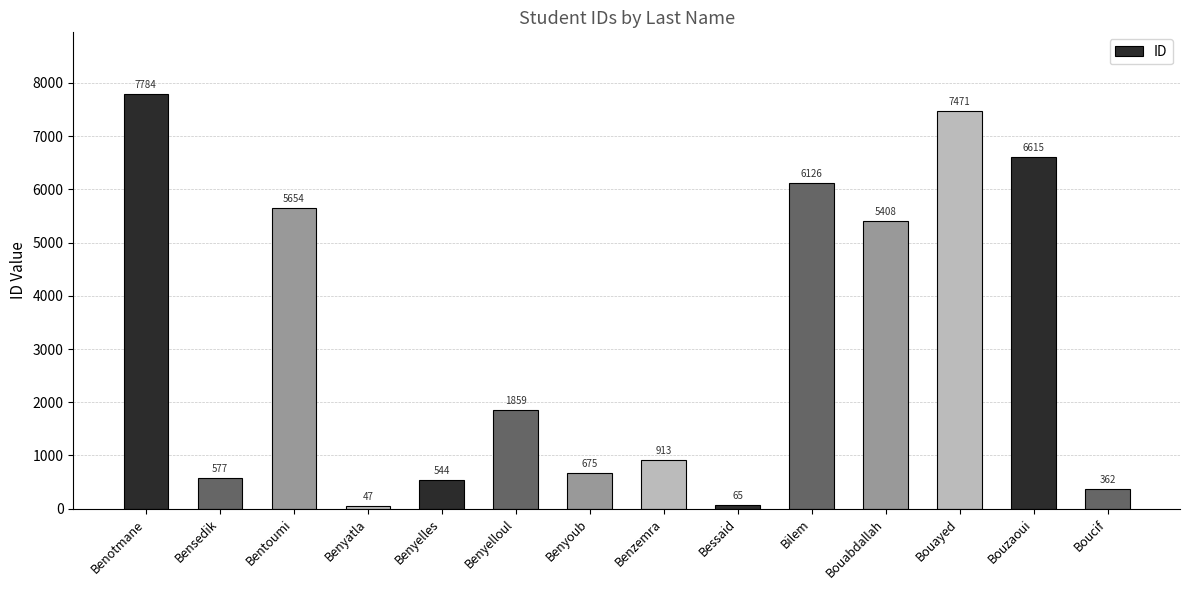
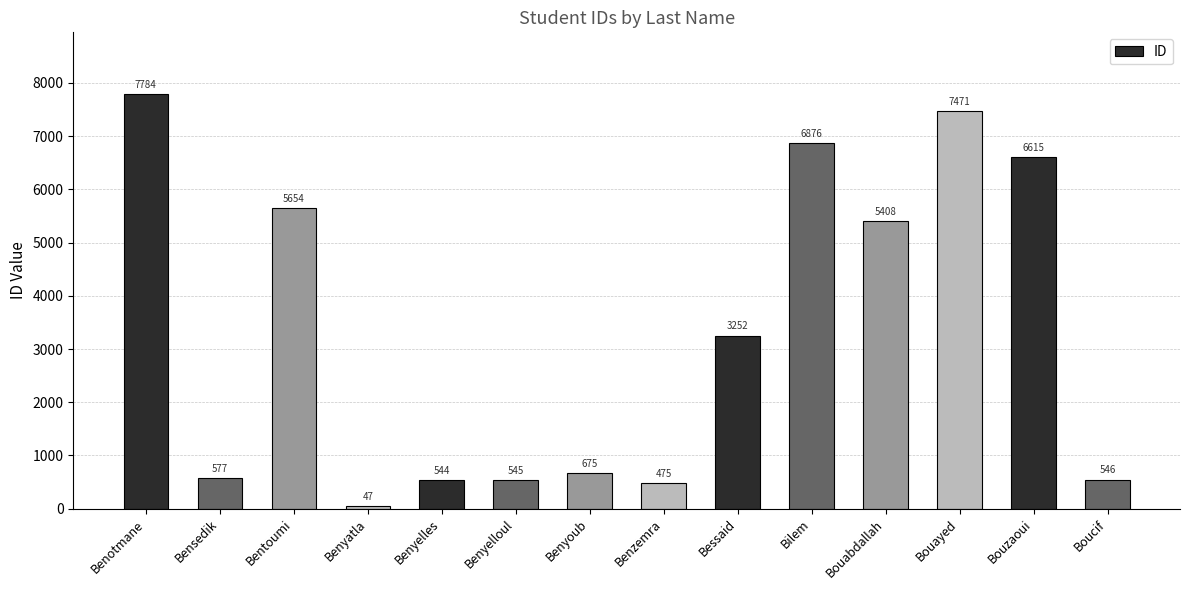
Benyelloul: 1859 -> 545
Benzemra: 913 -> 475
Bessaid: 65 -> 3252
Bilem: 6126 -> 6876
Boucif: 362 -> 546
